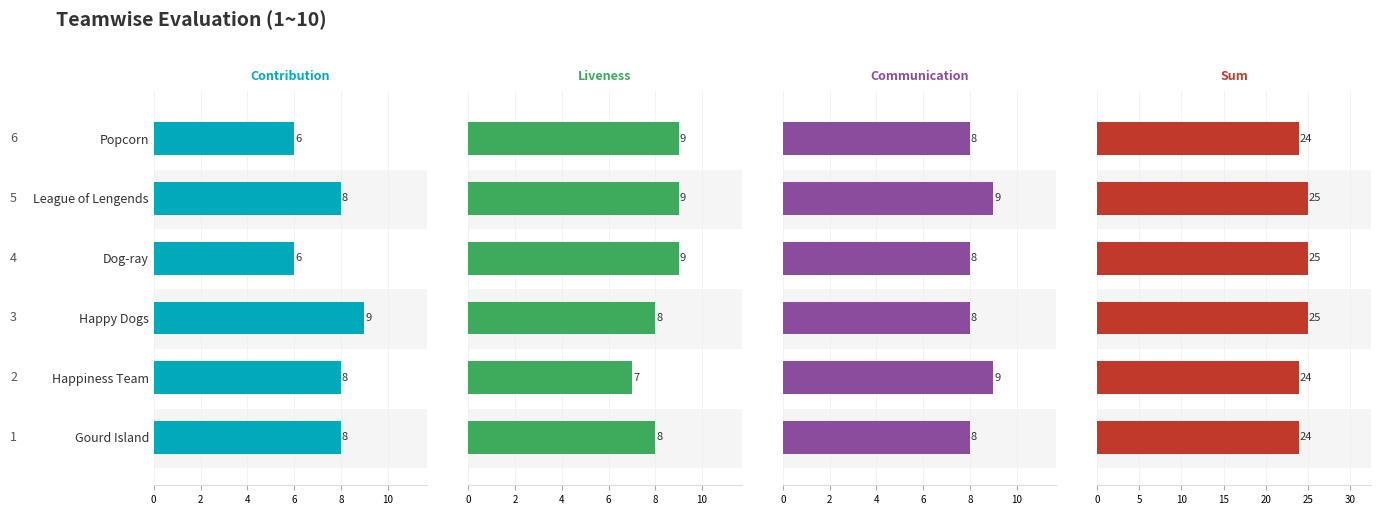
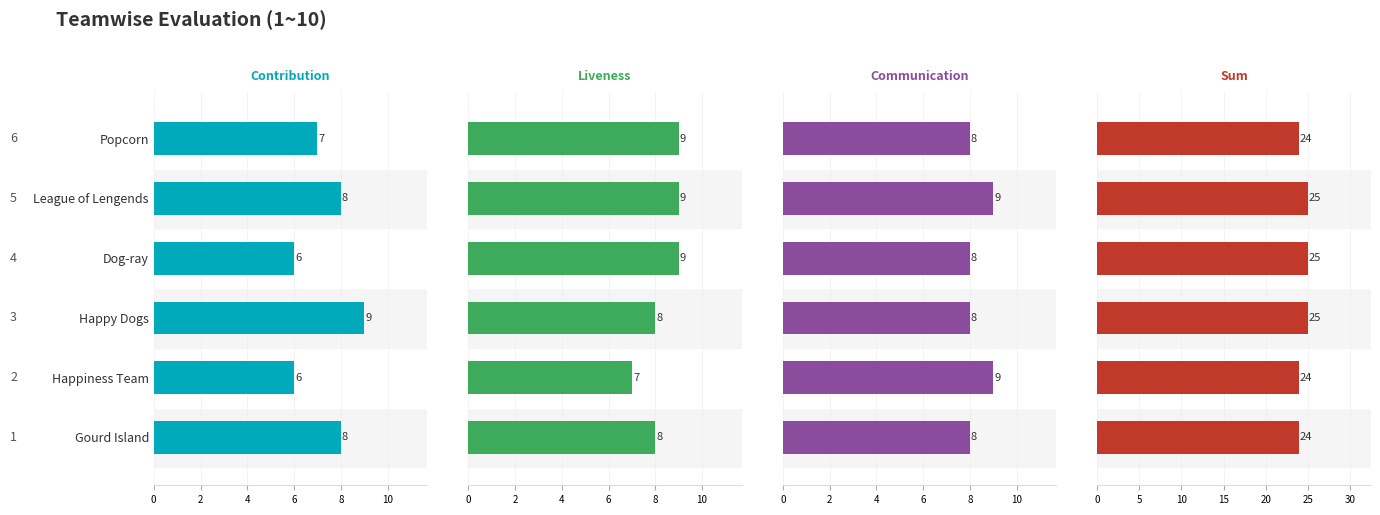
Contribution, Popcorn: 6 -> 7
Contribution, Happiness Team: 8 -> 6
